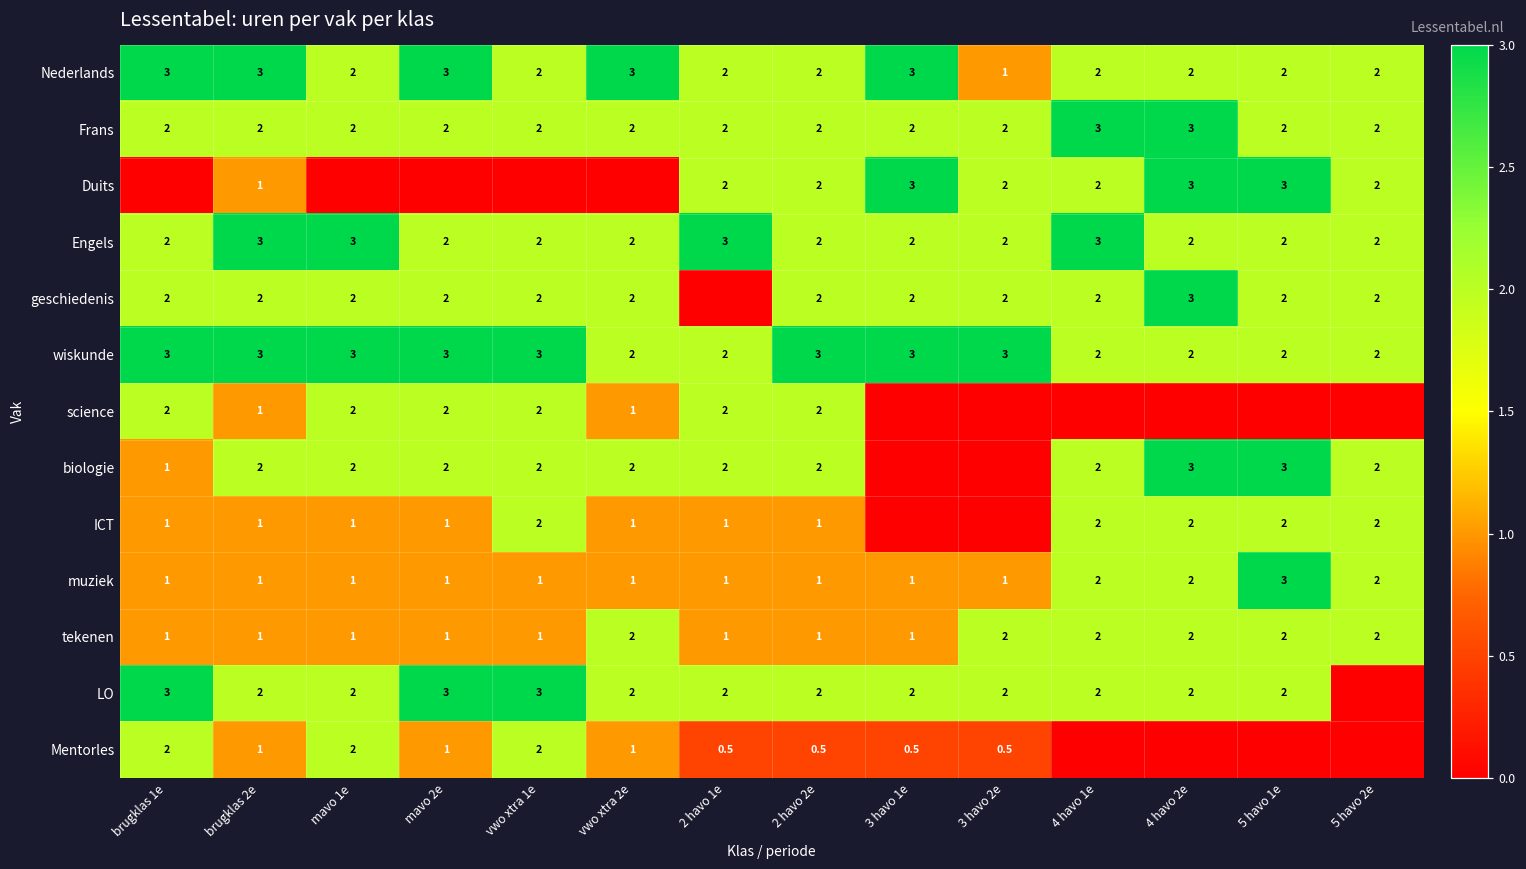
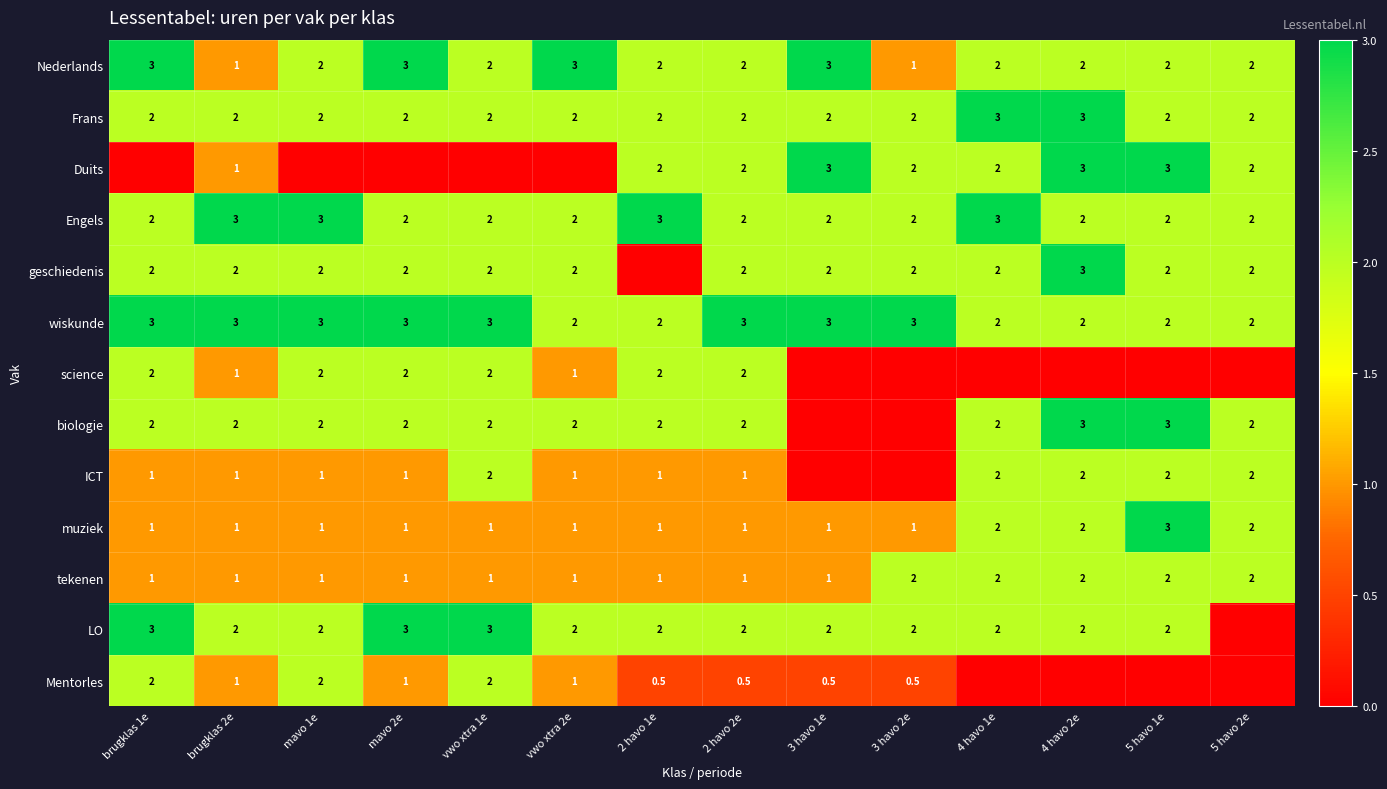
Nederlands, brugklas 2e: 3 -> 1
biologie, brugklas 1e: 1 -> 2
tekenen, vwo xtra 2e: 2 -> 1
